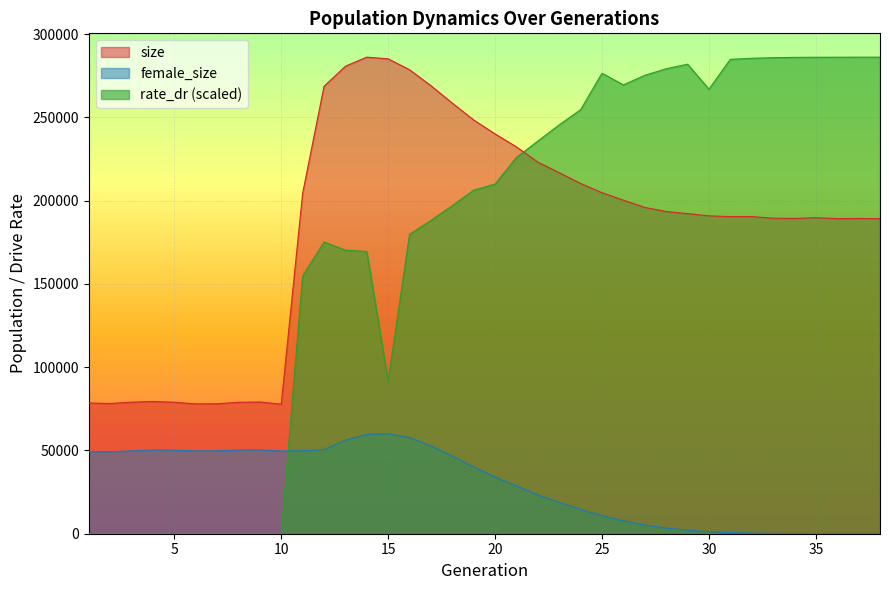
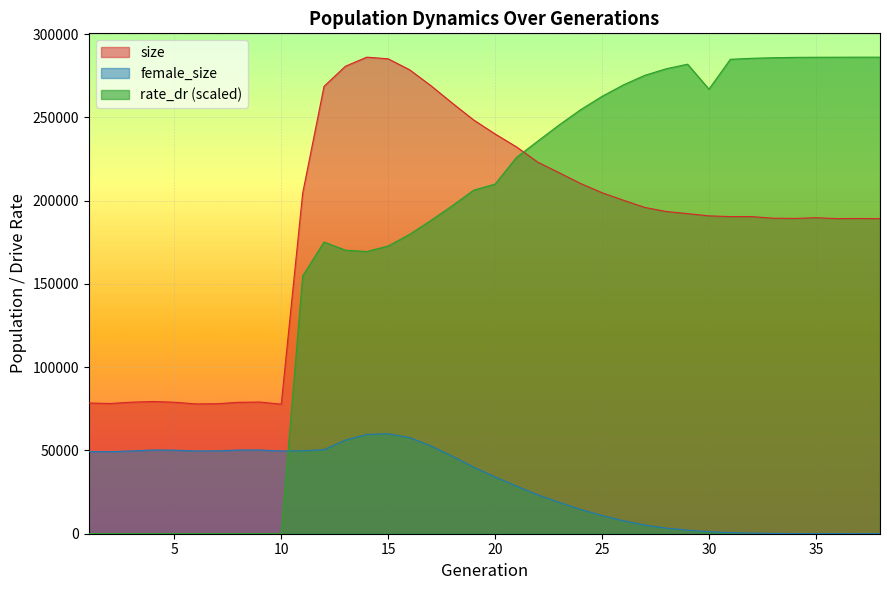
rate_dr (scaled), 15: 92000 -> 173000
rate_dr (scaled), 25: 277000 -> 263000
